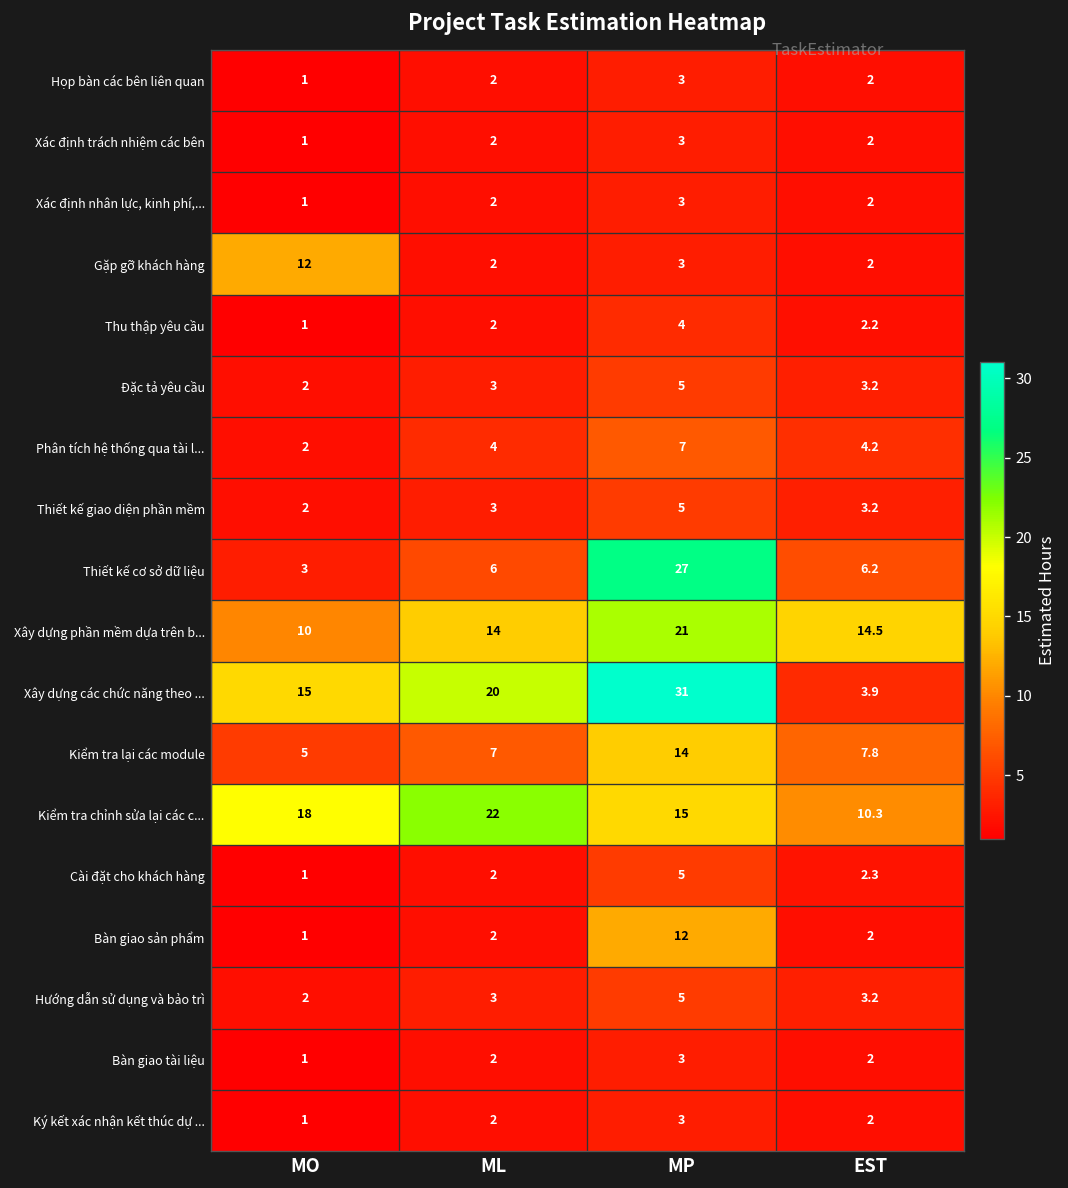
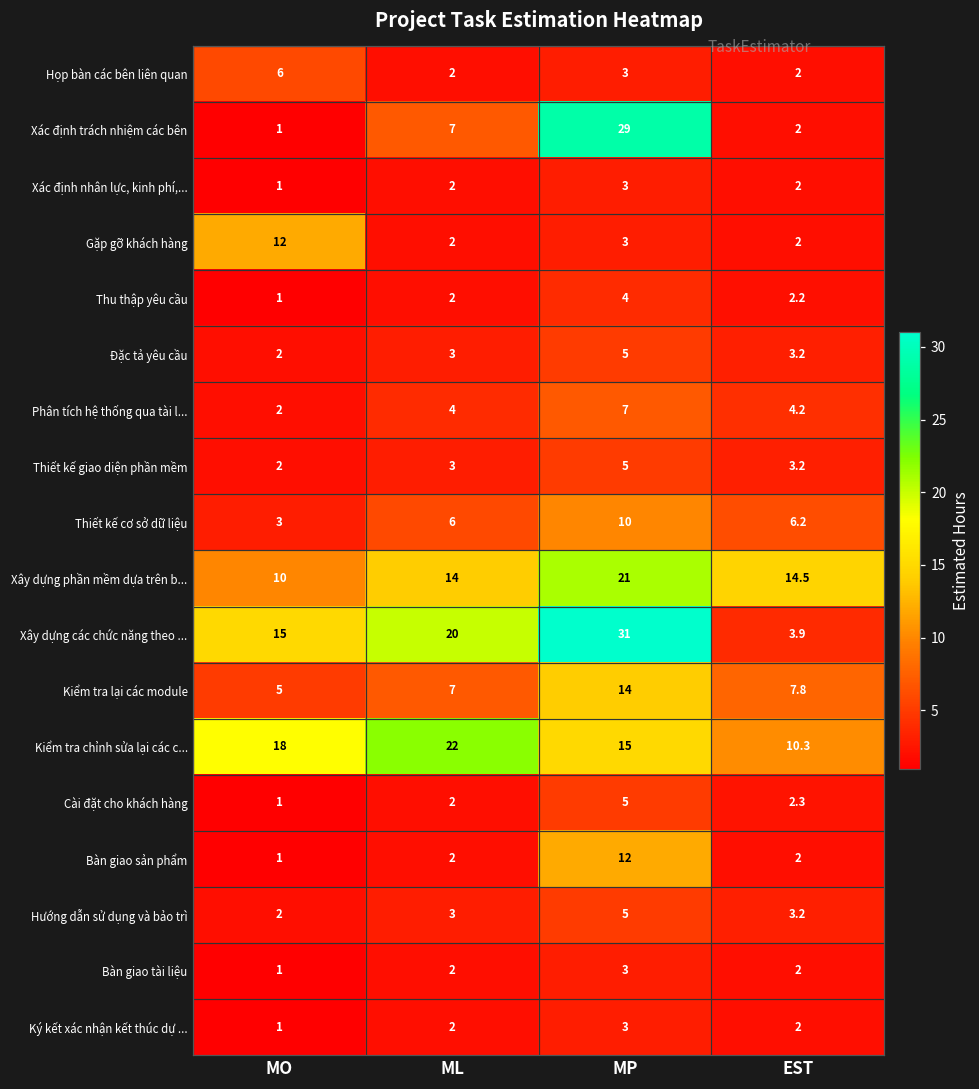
Họp bàn các bên liên quan, MO: 1 -> 6
Xác định trách nhiệm các bên, ML: 2 -> 7
Xác định trách nhiệm các bên, MP: 3 -> 29
Thiết kế cơ sở dữ liệu, MP: 27 -> 10
